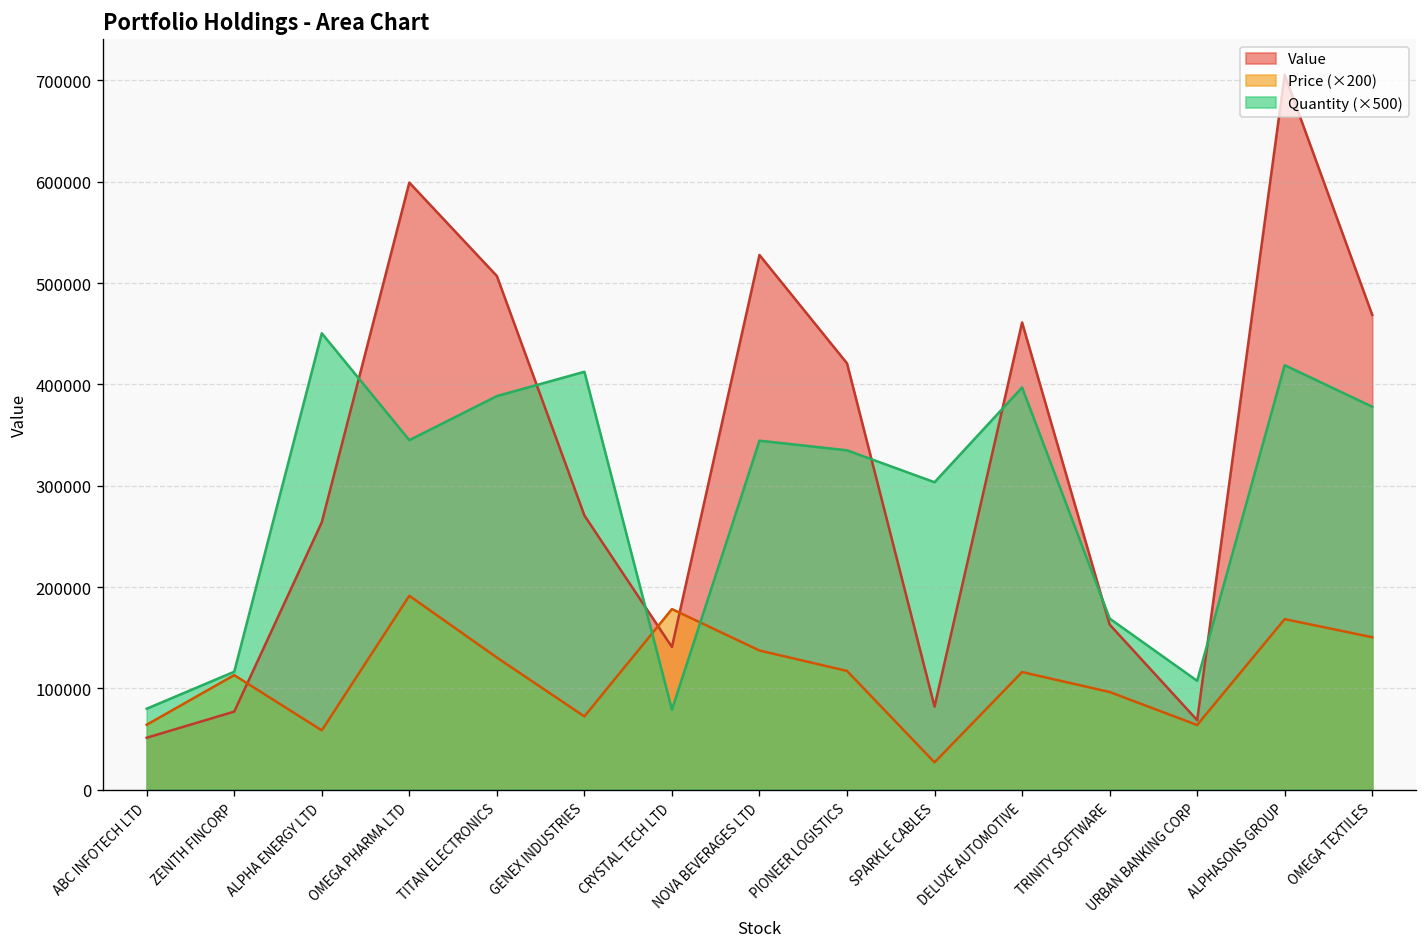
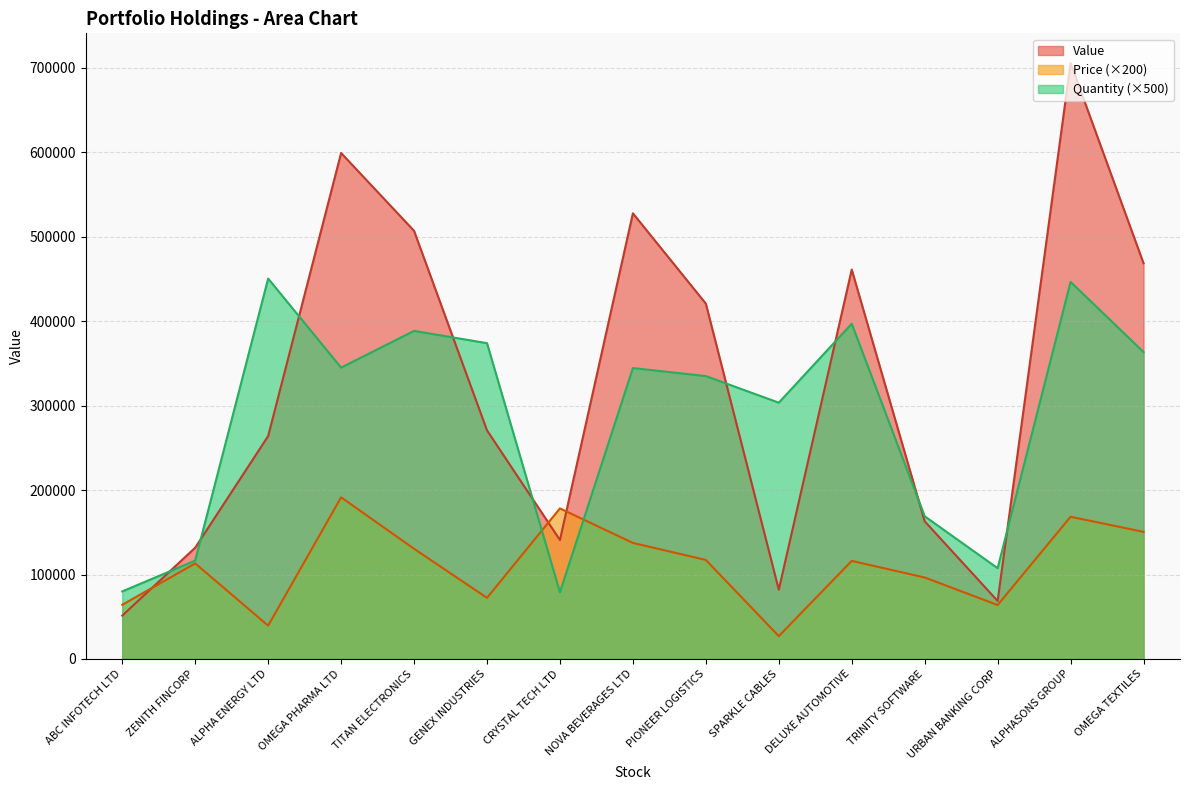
Value, ZENITH FINCORP: 80000 -> 130000
Price (×200), ALPHA ENERGY LTD: 60000 -> 40000
Quantity (×500), GENEX INDUSTRIES: 410000 -> 370000
Quantity (×500), ALPHASONS GROUP: 420000 -> 450000
Quantity (×500), OMEGA TEXTILES: 380000 -> 360000
